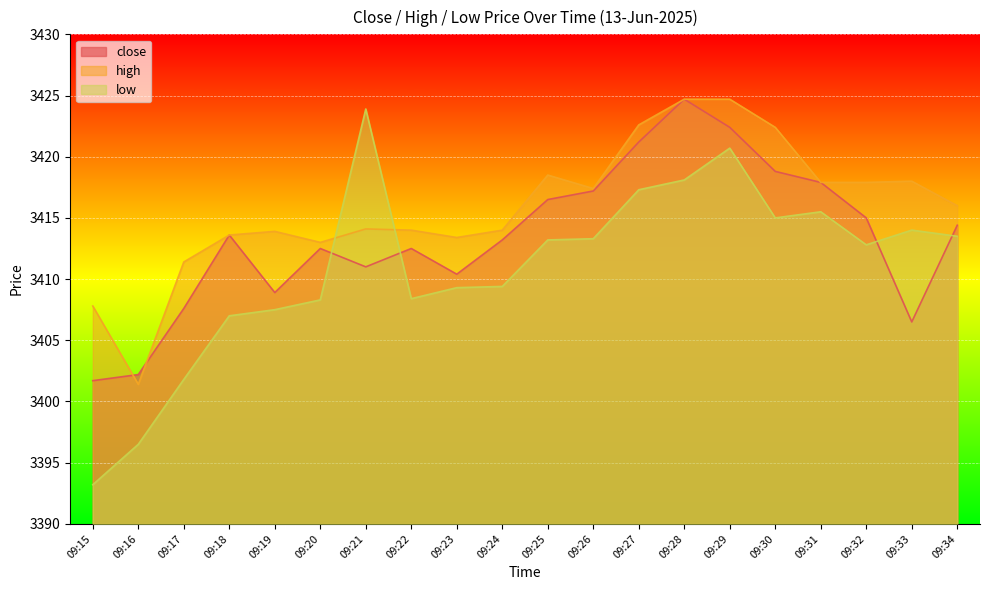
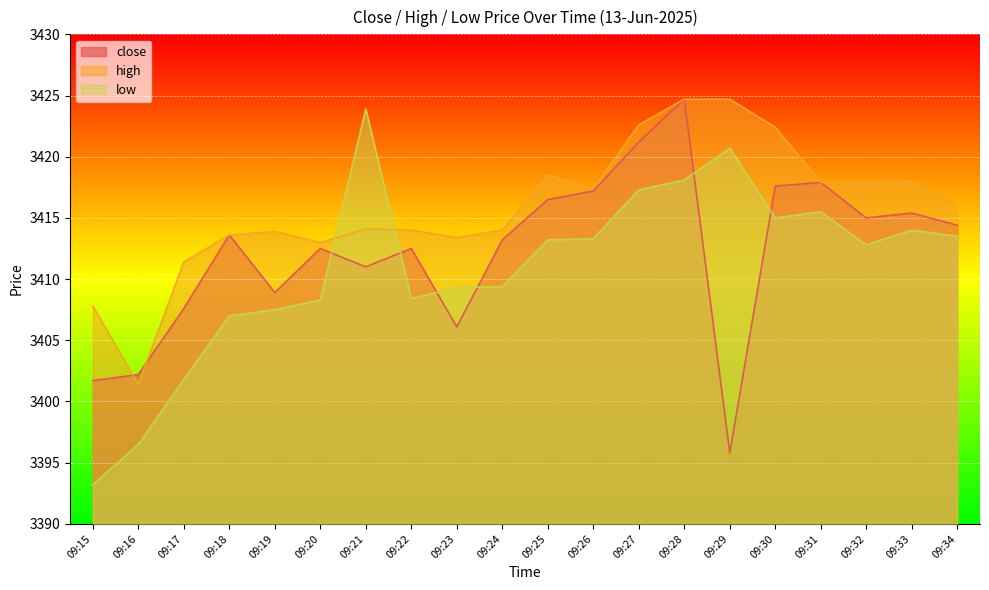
close, 09:23: 3410.4 -> 3406.1
close, 09:29: 3422.4 -> 3395.8
close, 09:30: 3418.8 -> 3417.6
close, 09:33: 3406.5 -> 3415.4
